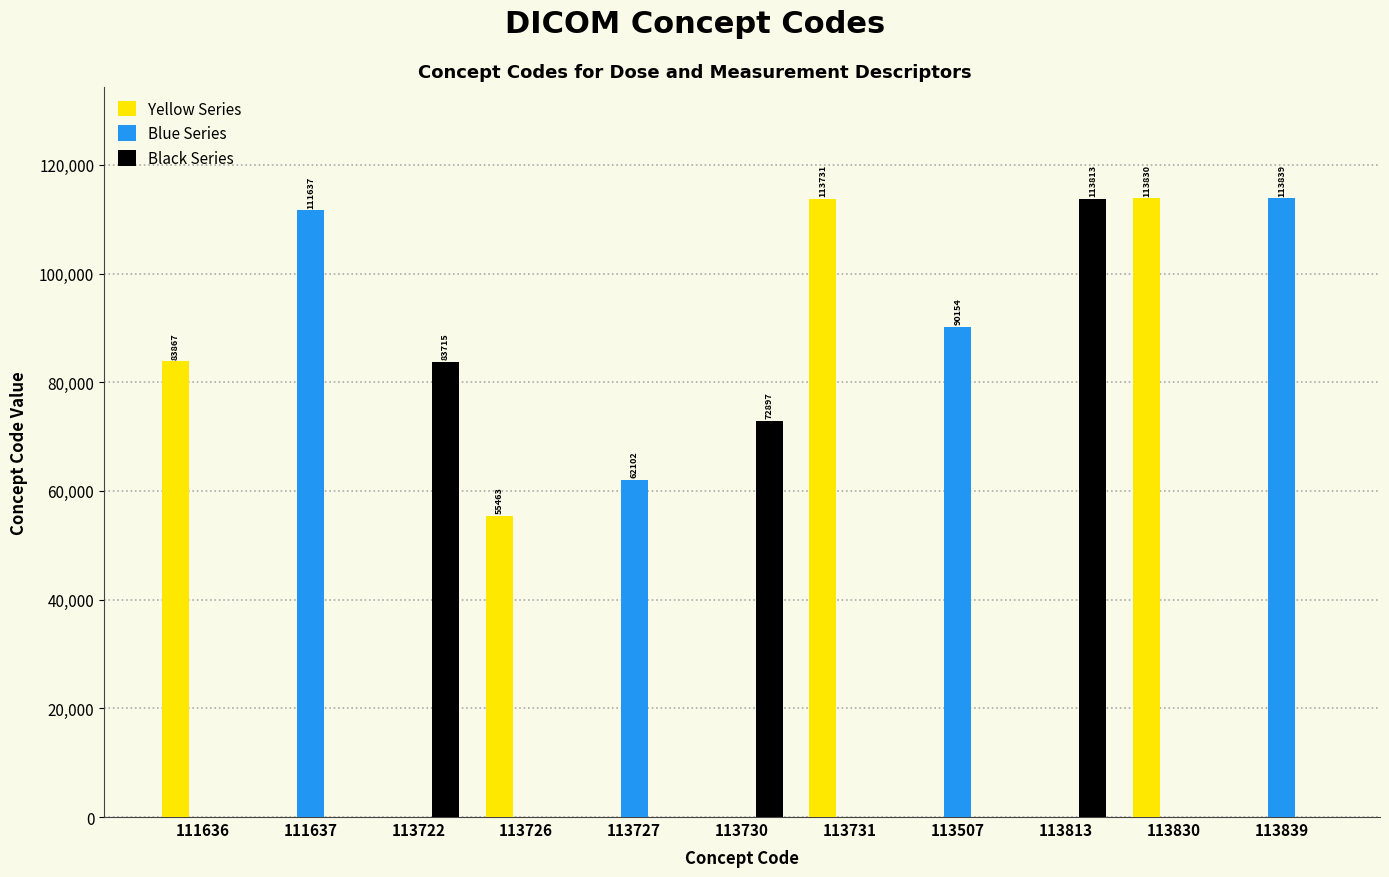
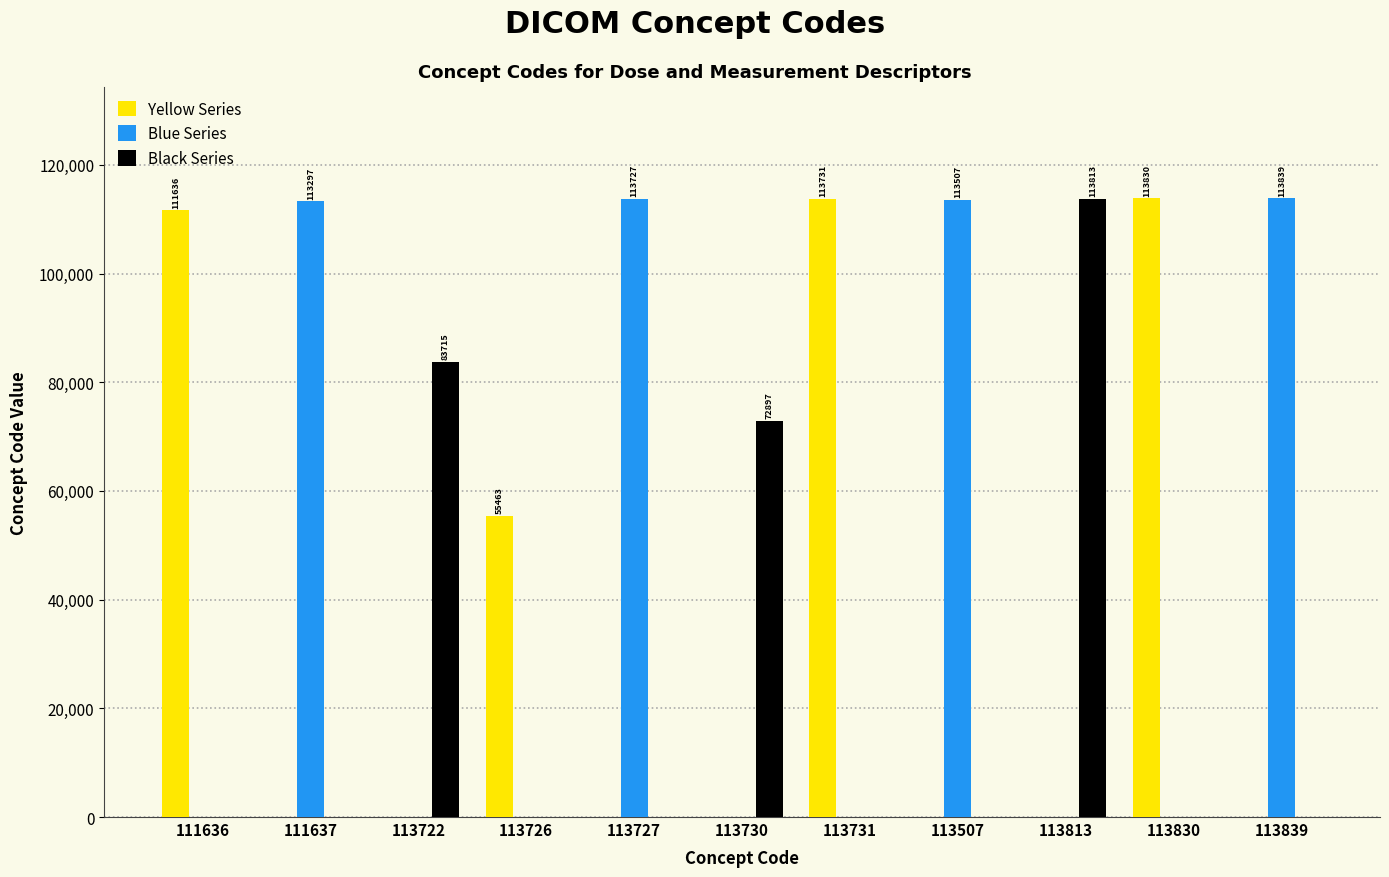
Yellow Series, 111636: 83867 -> 111636
Blue Series, 111637: 111637 -> 113297
Blue Series, 113727: 62102 -> 113727
Blue Series, 113507: 90154 -> 113507
